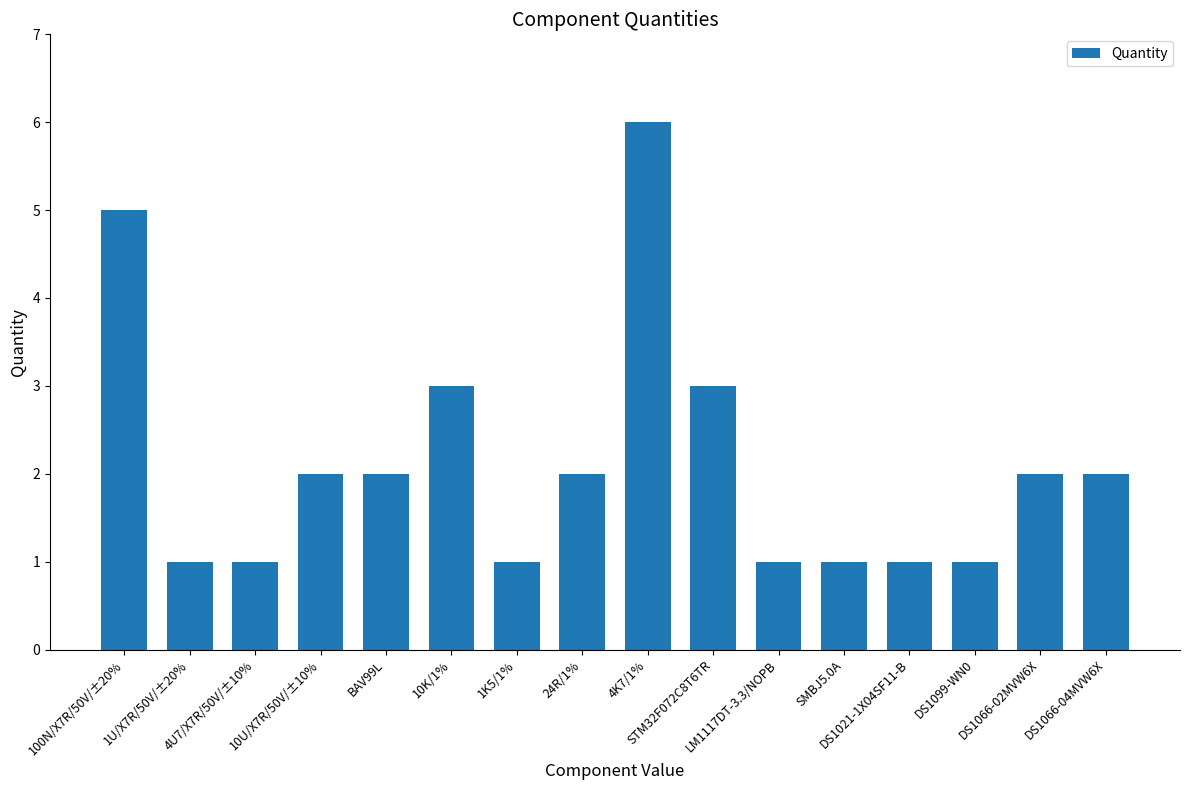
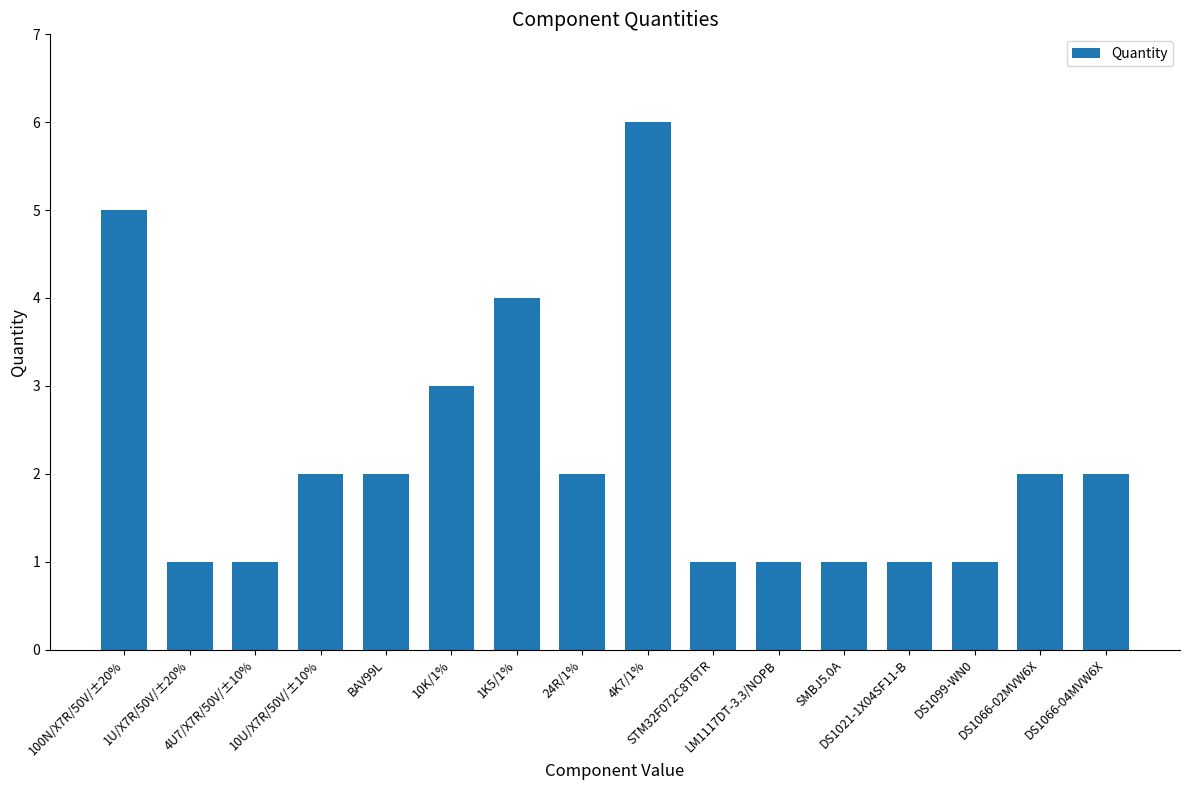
1K5/1%: 1 -> 4
STM32F072C8T6TR: 3 -> 1
